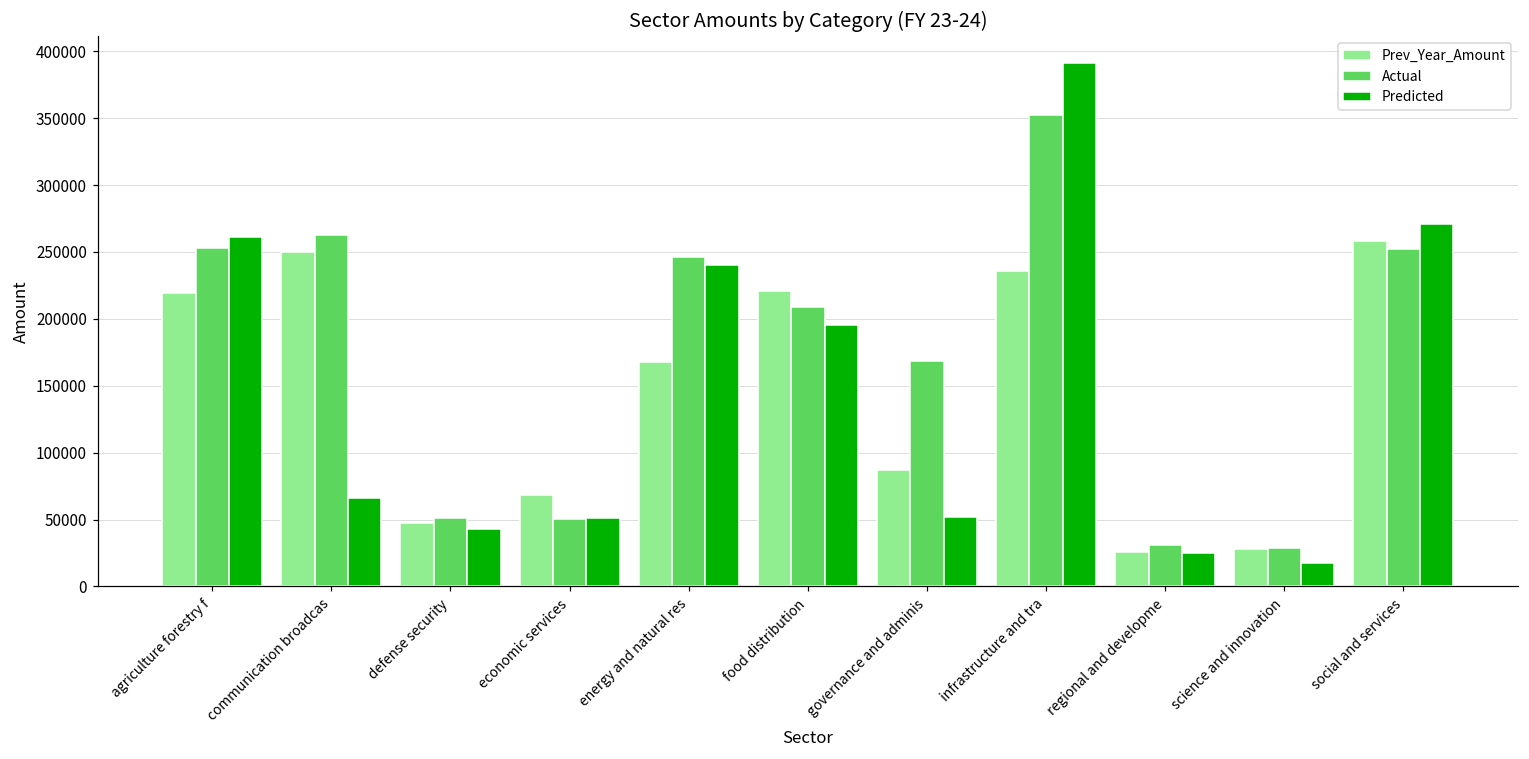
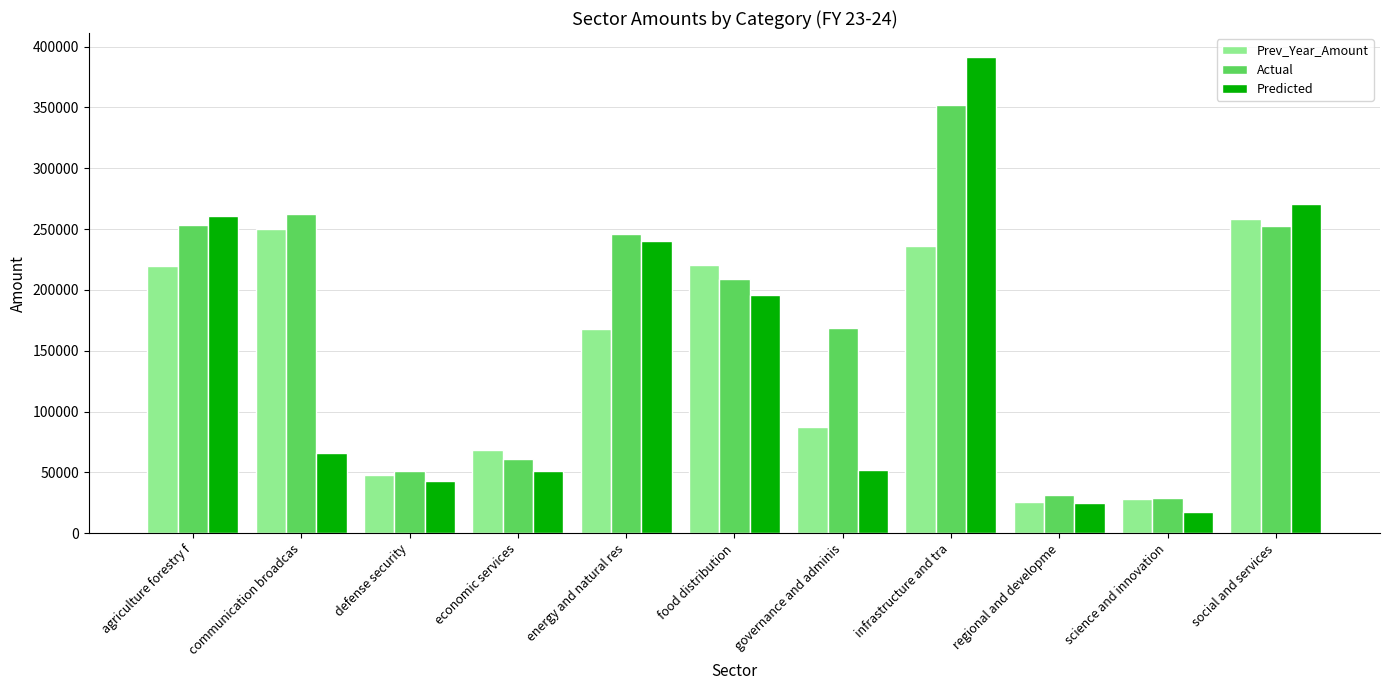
Actual, economic services: 50000 -> 61000
